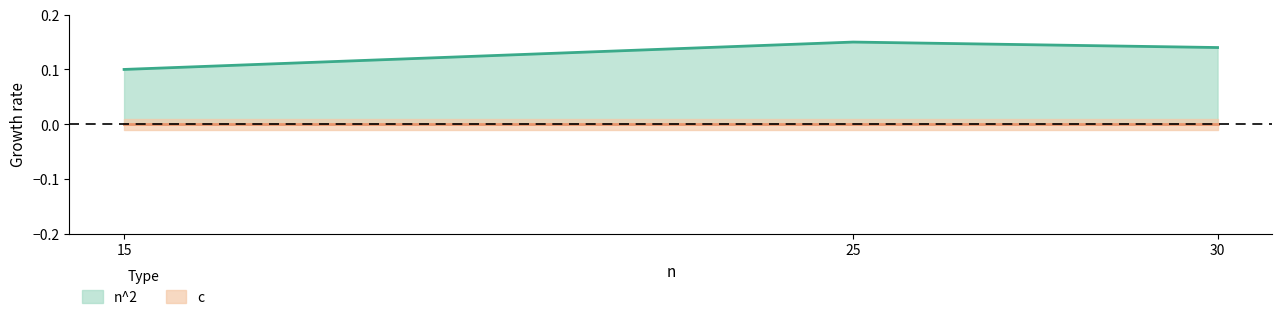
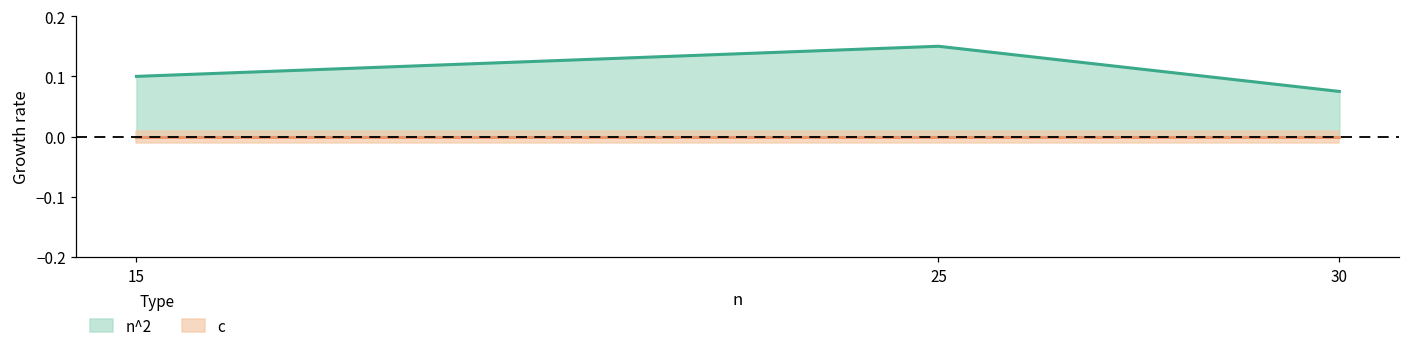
n^2, 30: 0.14 -> 0.08
